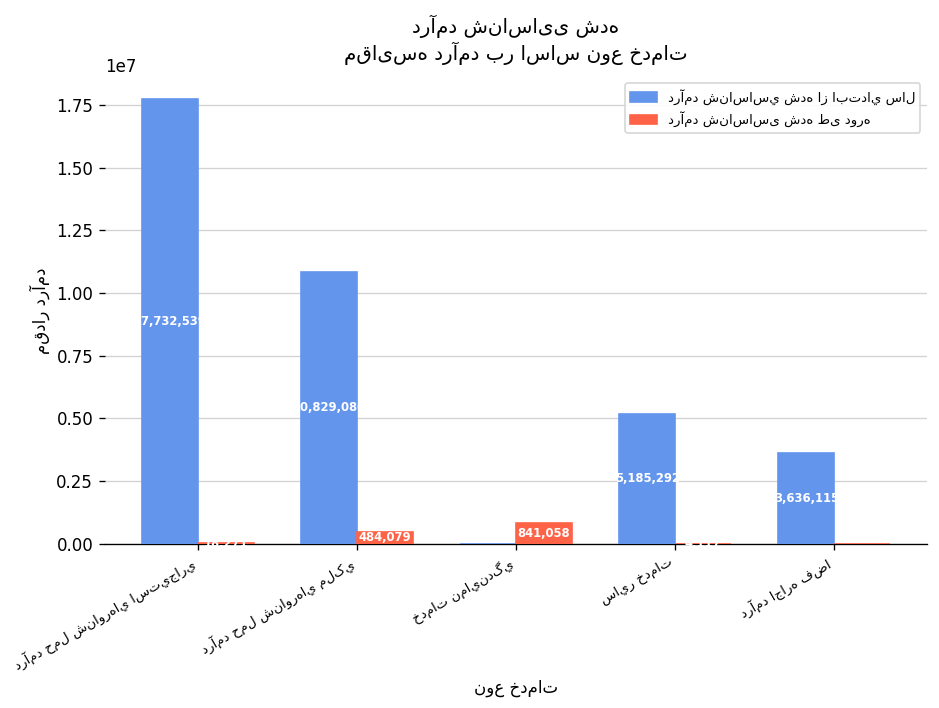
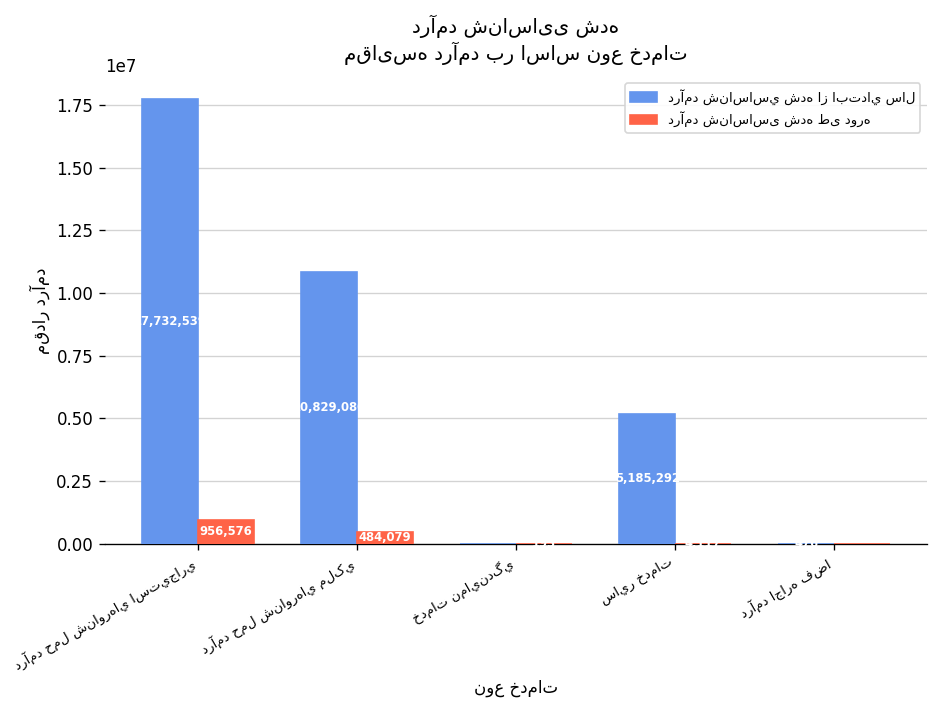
درآمد شناساسی شده طی دوره, درآمد حمل شناورهاي استيجاري: 0 -> 1000000
درآمد شناساسی شده طی دوره, خدمات نمايندگي: 800000 -> 0
درآمد شناساسي شده از ابتداي سال, درآمد اجاره فضا: 3600000 -> 0
